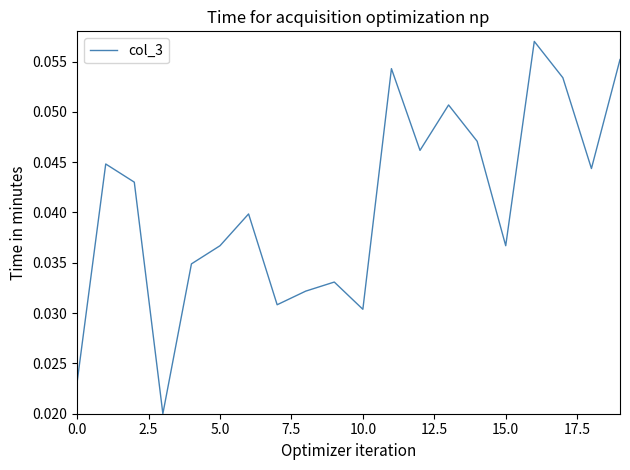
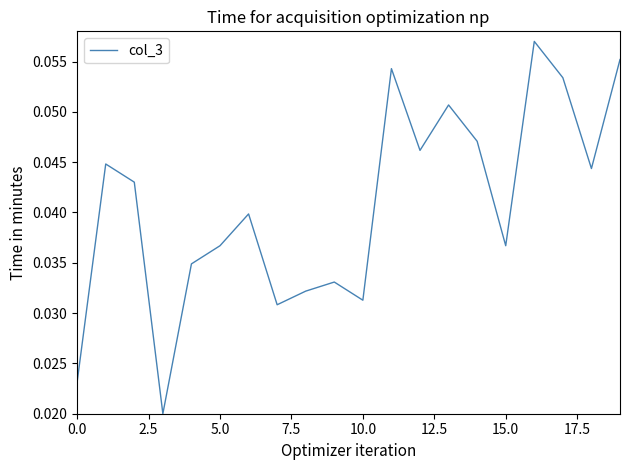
10.0: 0.0304 -> 0.0313
